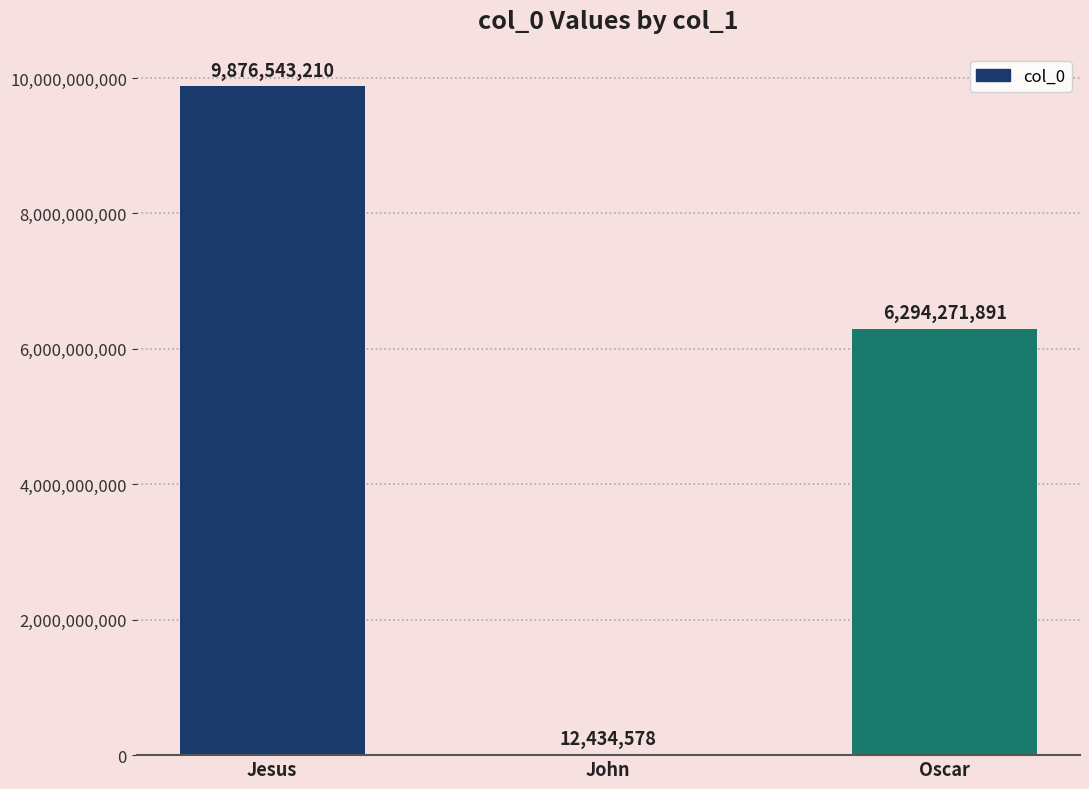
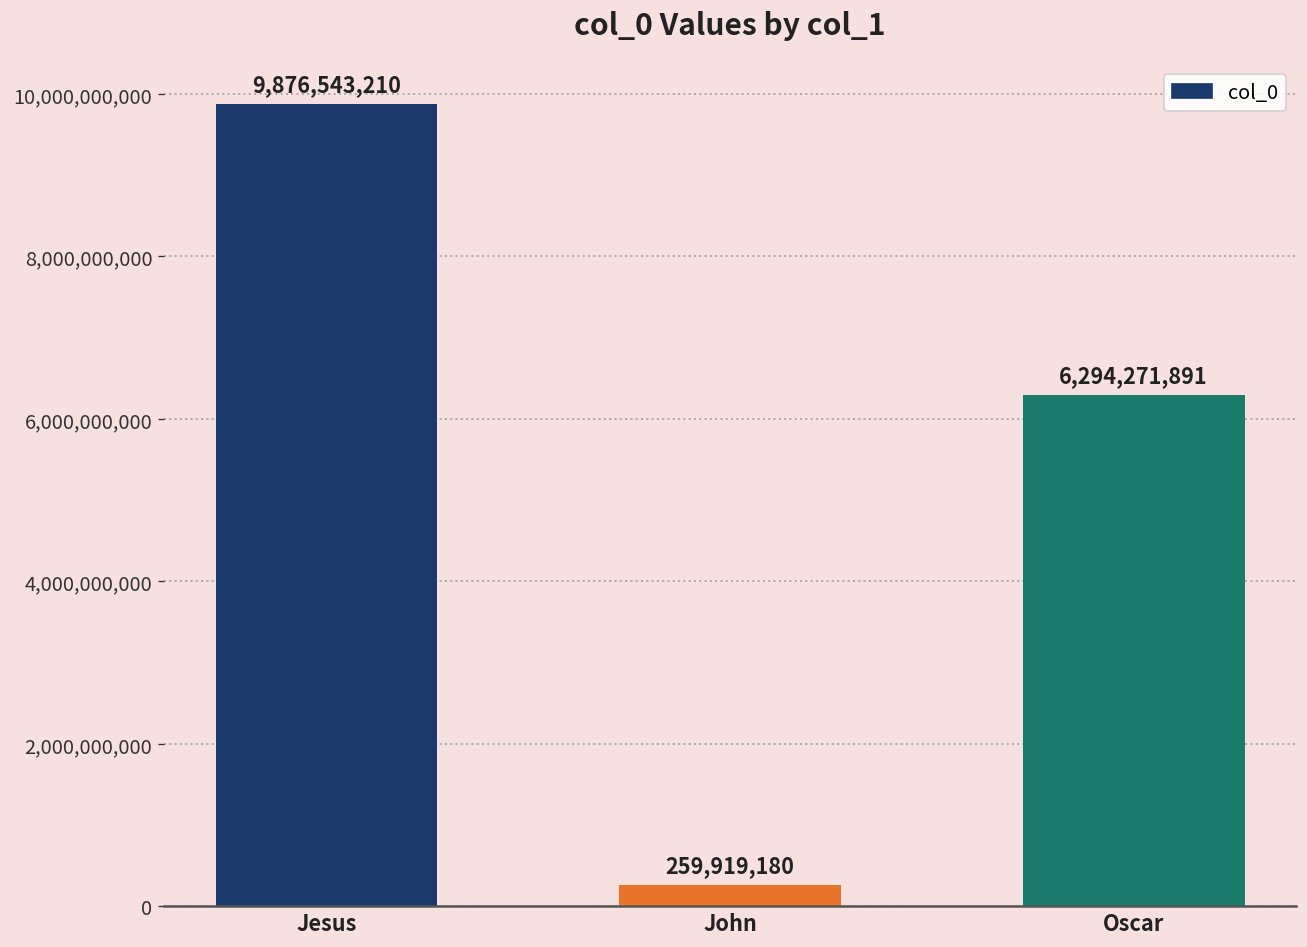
John: 12,434,578 -> 259,919,180
